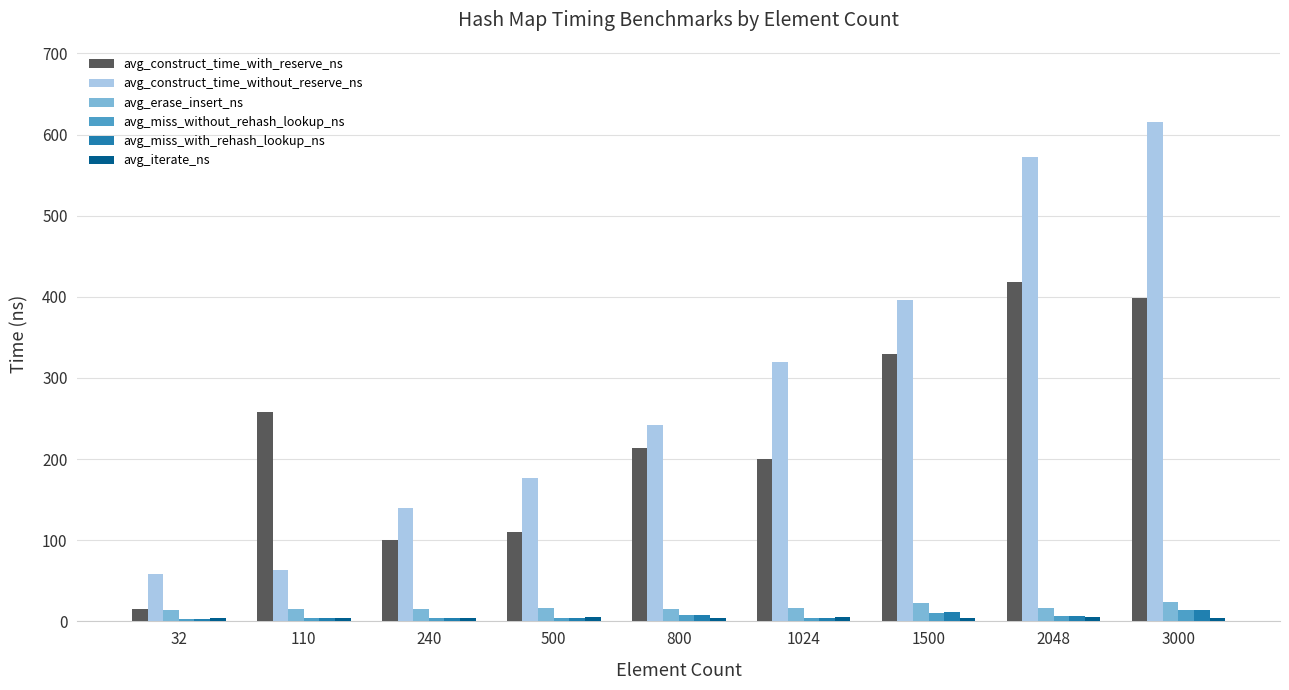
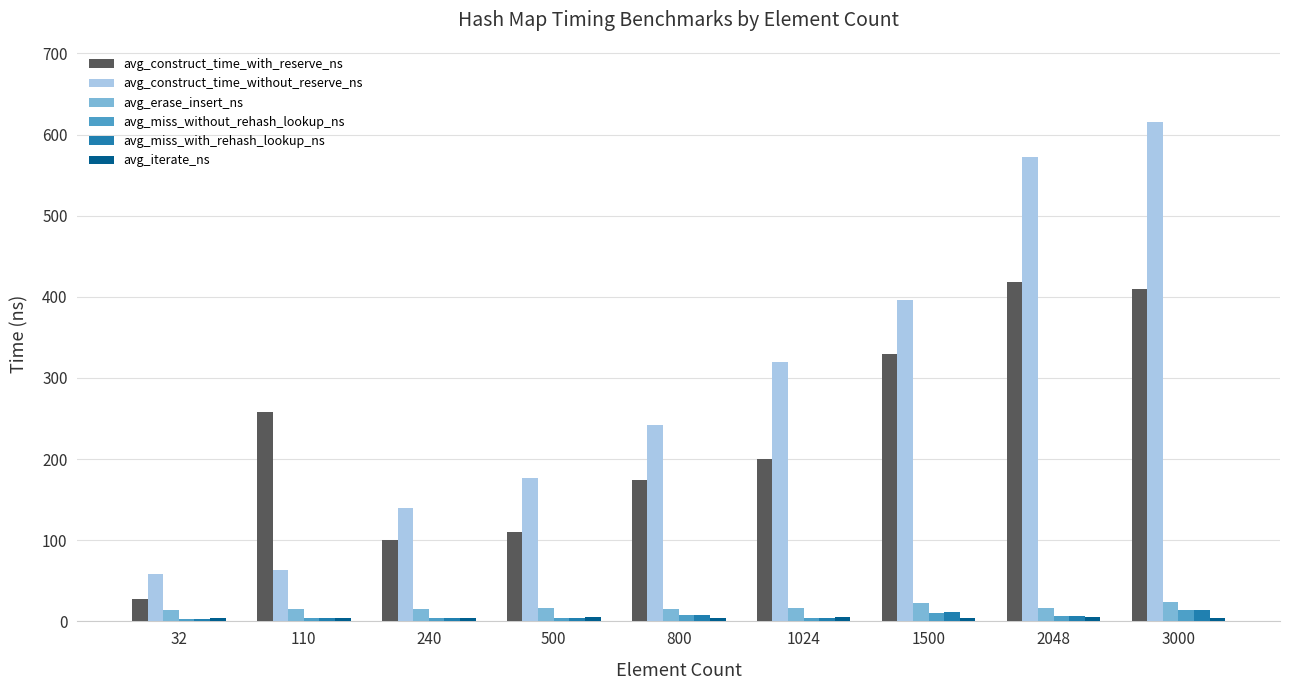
avg_construct_time_with_reserve_ns, 32: 10 -> 30
avg_construct_time_with_reserve_ns, 800: 210 -> 170
avg_construct_time_with_reserve_ns, 3000: 400 -> 410
